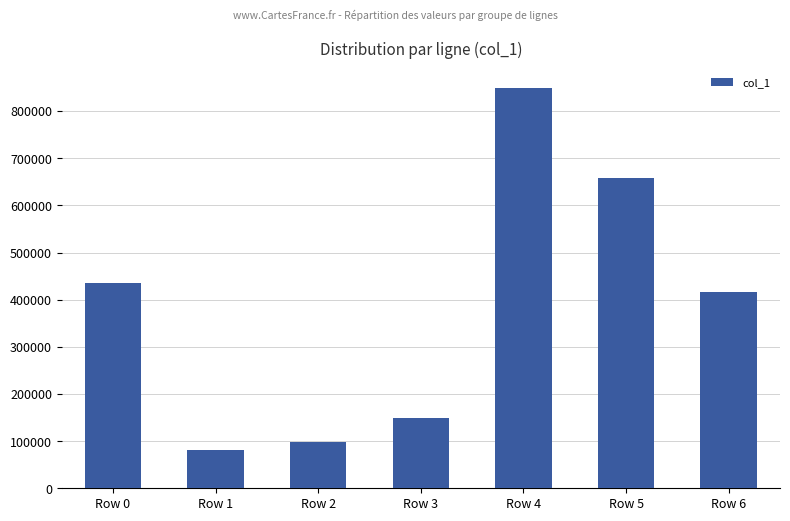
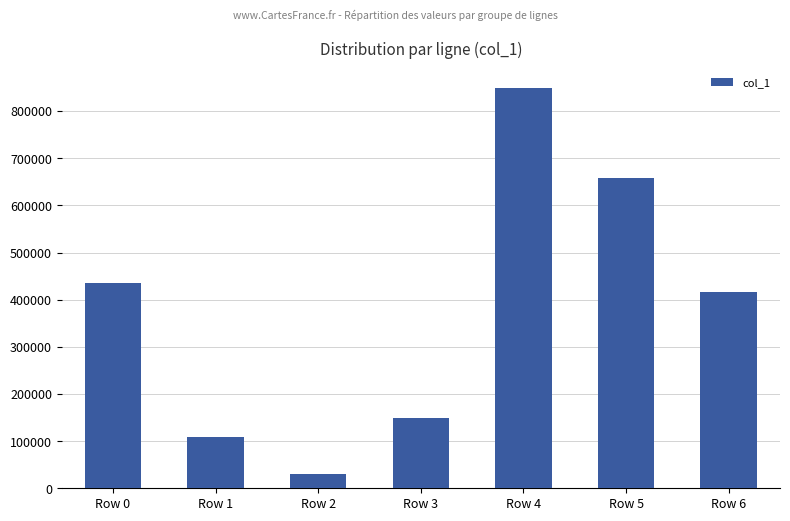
Row 1: 80000 -> 110000
Row 2: 100000 -> 30000
